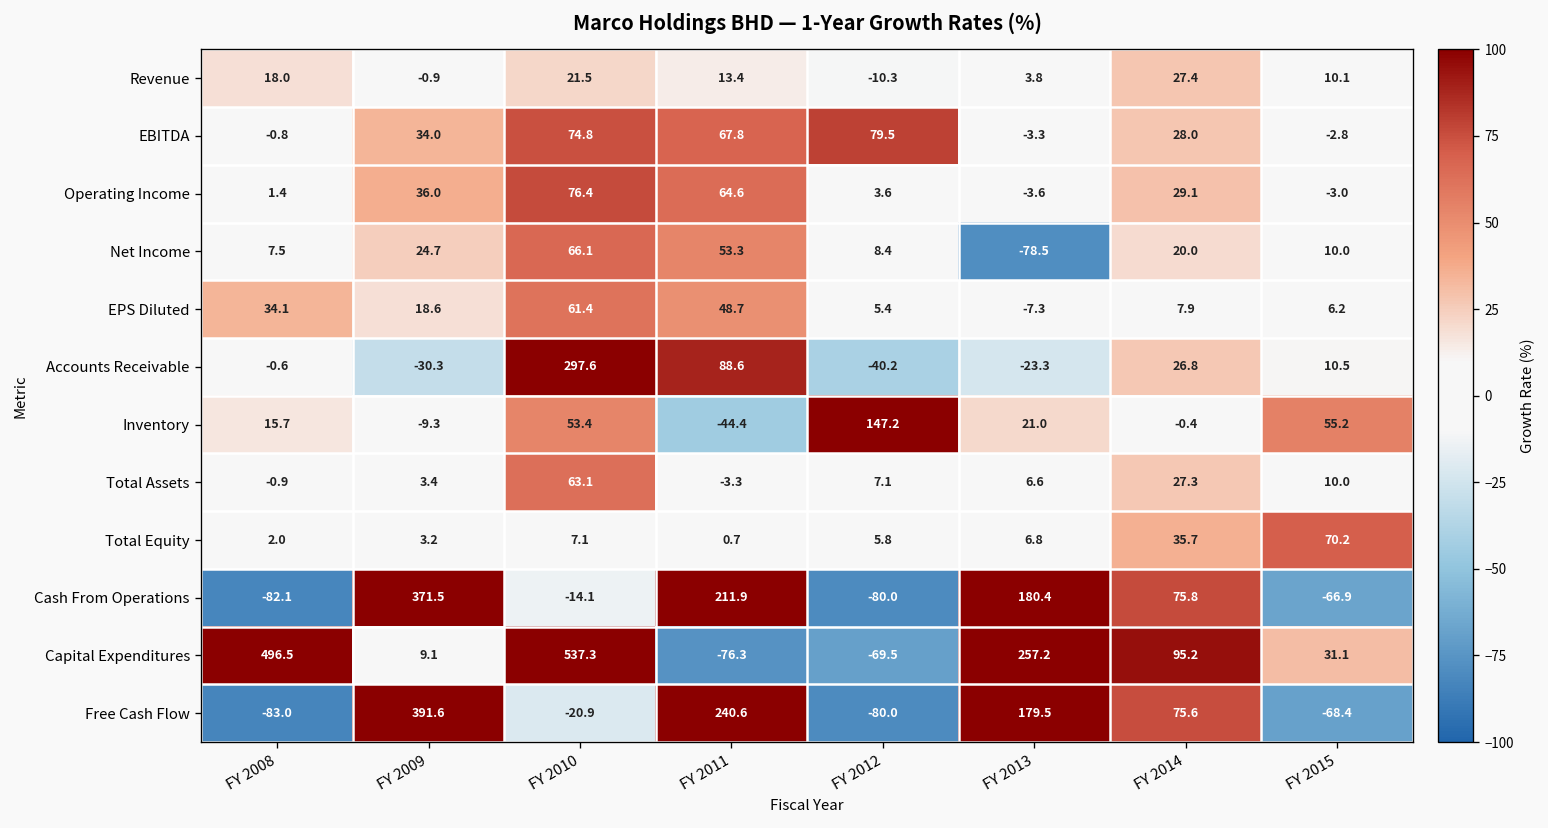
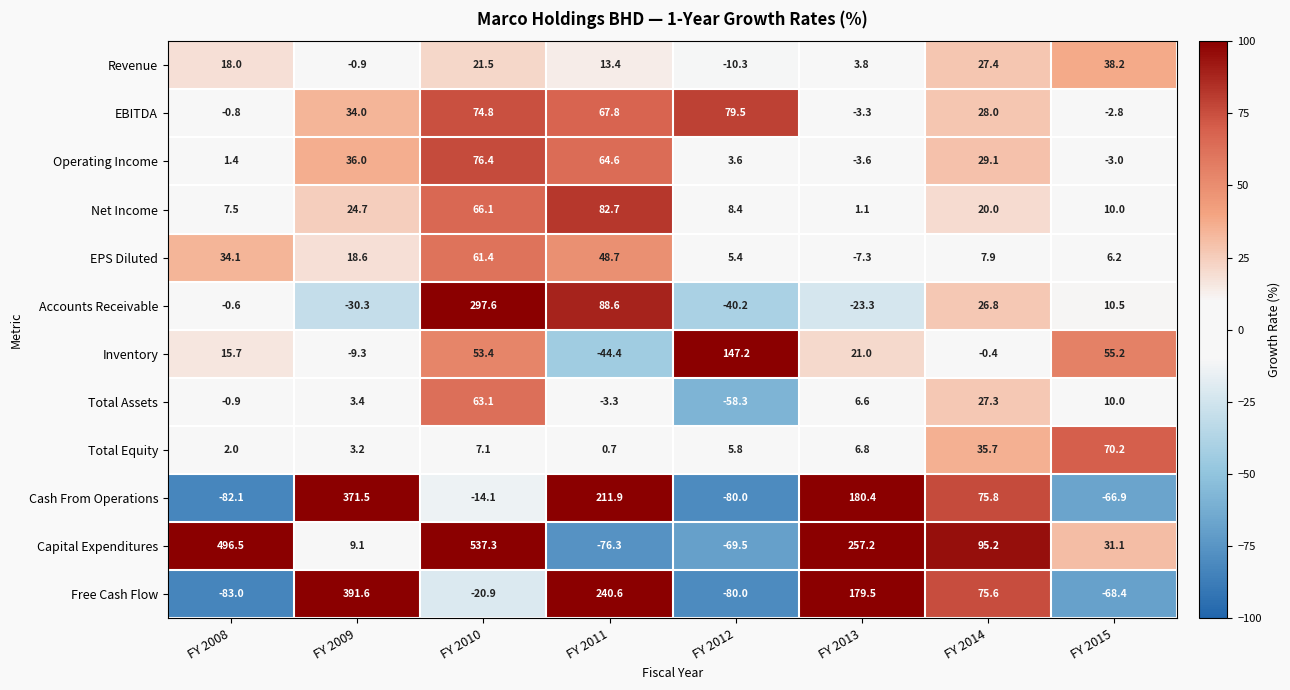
Revenue, FY 2015: 10.1 -> 38.2
Net Income, FY 2011: 53.3 -> 82.7
Net Income, FY 2013: -78.5 -> 1.1
Total Assets, FY 2012: 7.1 -> -58.3
